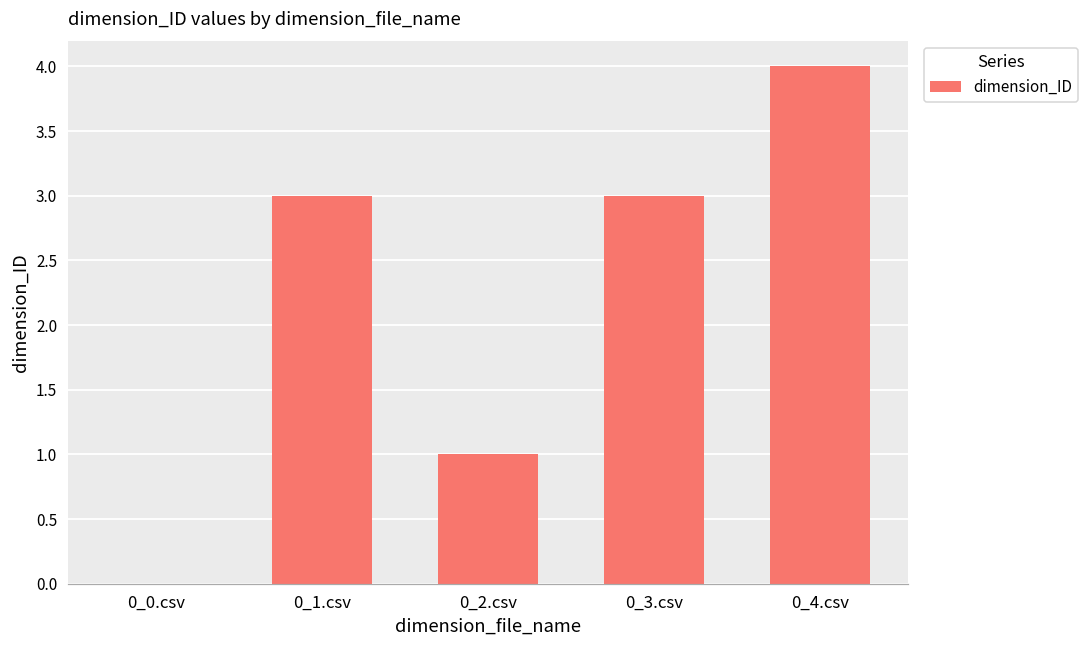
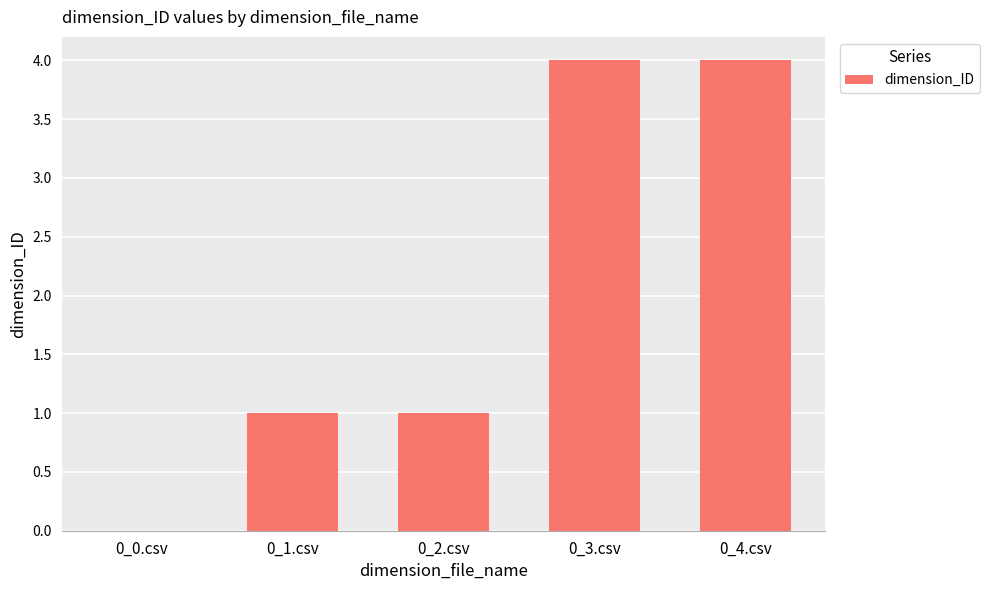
0_1.csv: 3 -> 1
0_3.csv: 3 -> 4
